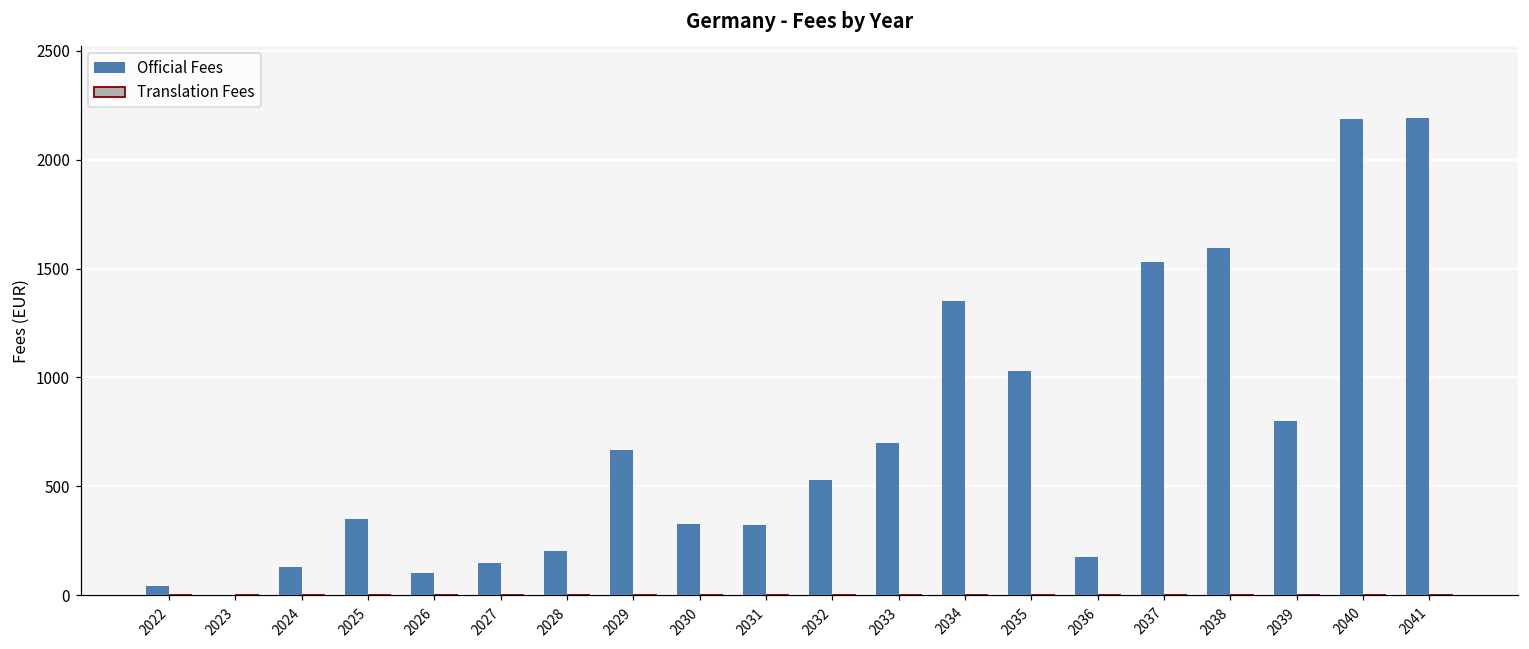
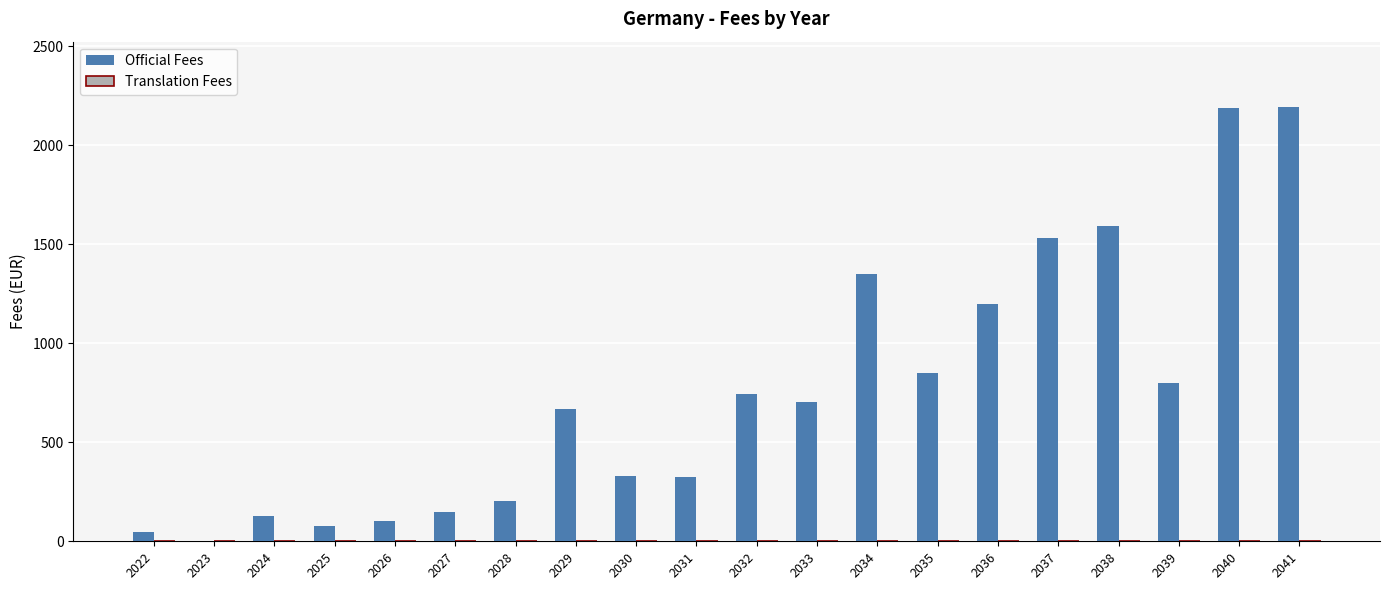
Official Fees, 2025: 350 -> 80
Official Fees, 2032: 530 -> 740
Official Fees, 2035: 1030 -> 850
Official Fees, 2036: 170 -> 1200
